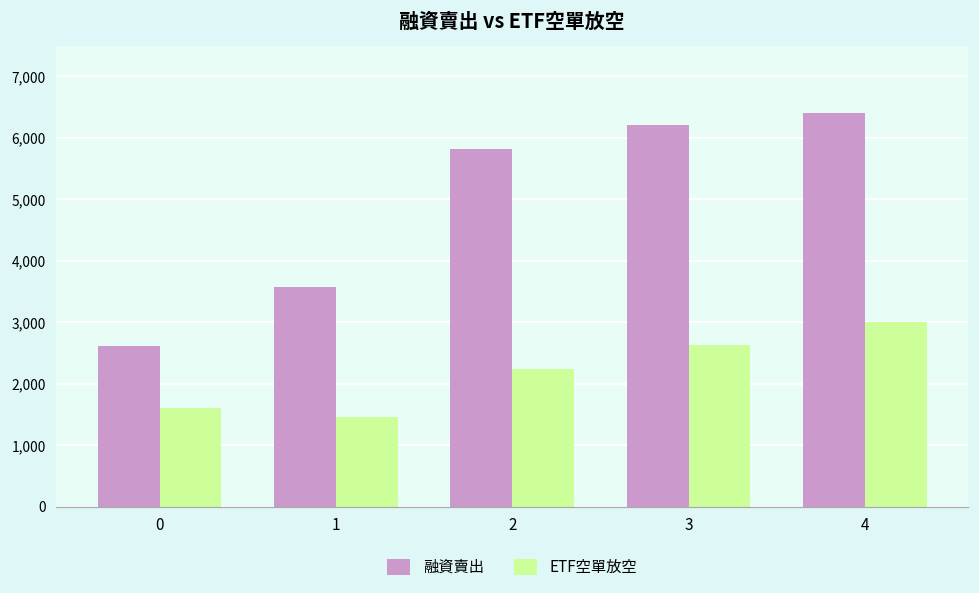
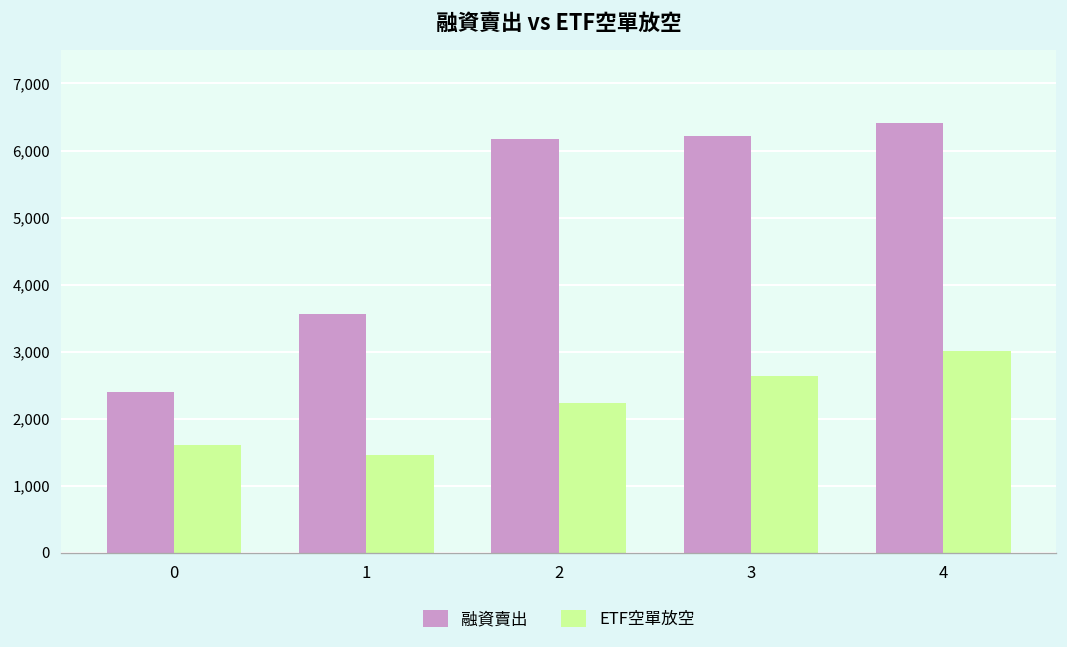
融資賣出, 0: 2,600 -> 2,400
融資賣出, 2: 5,800 -> 6,200
